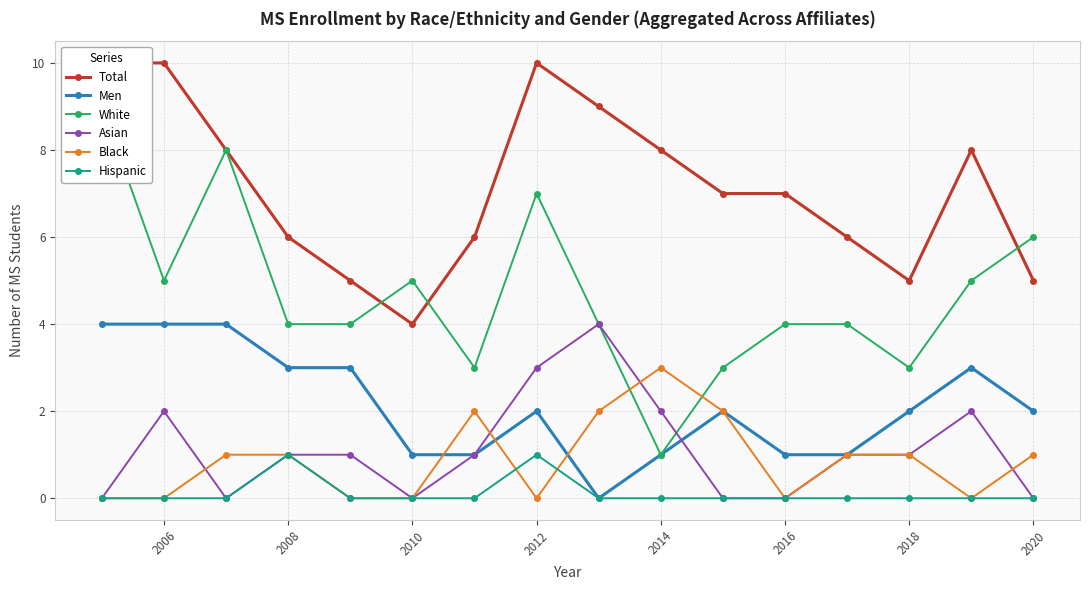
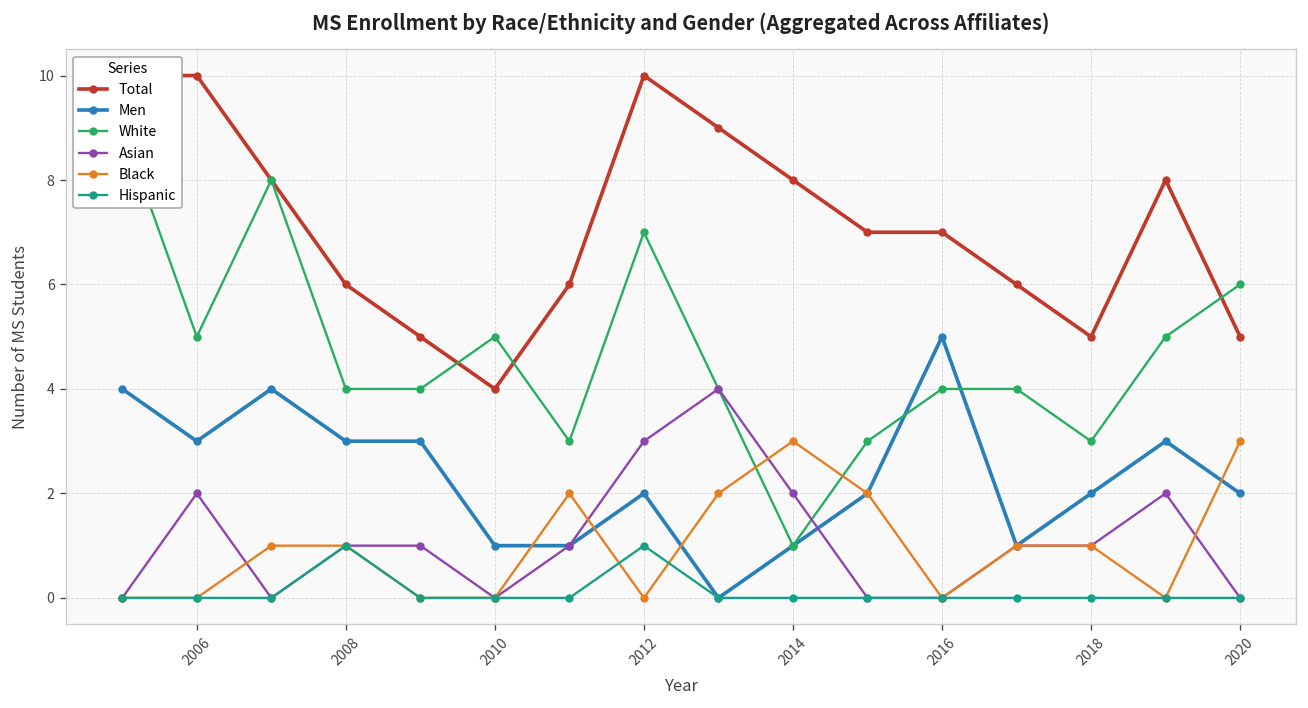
Men, 2006: 4 -> 3
Men, 2016: 1 -> 5
Black, 2020: 1 -> 3
